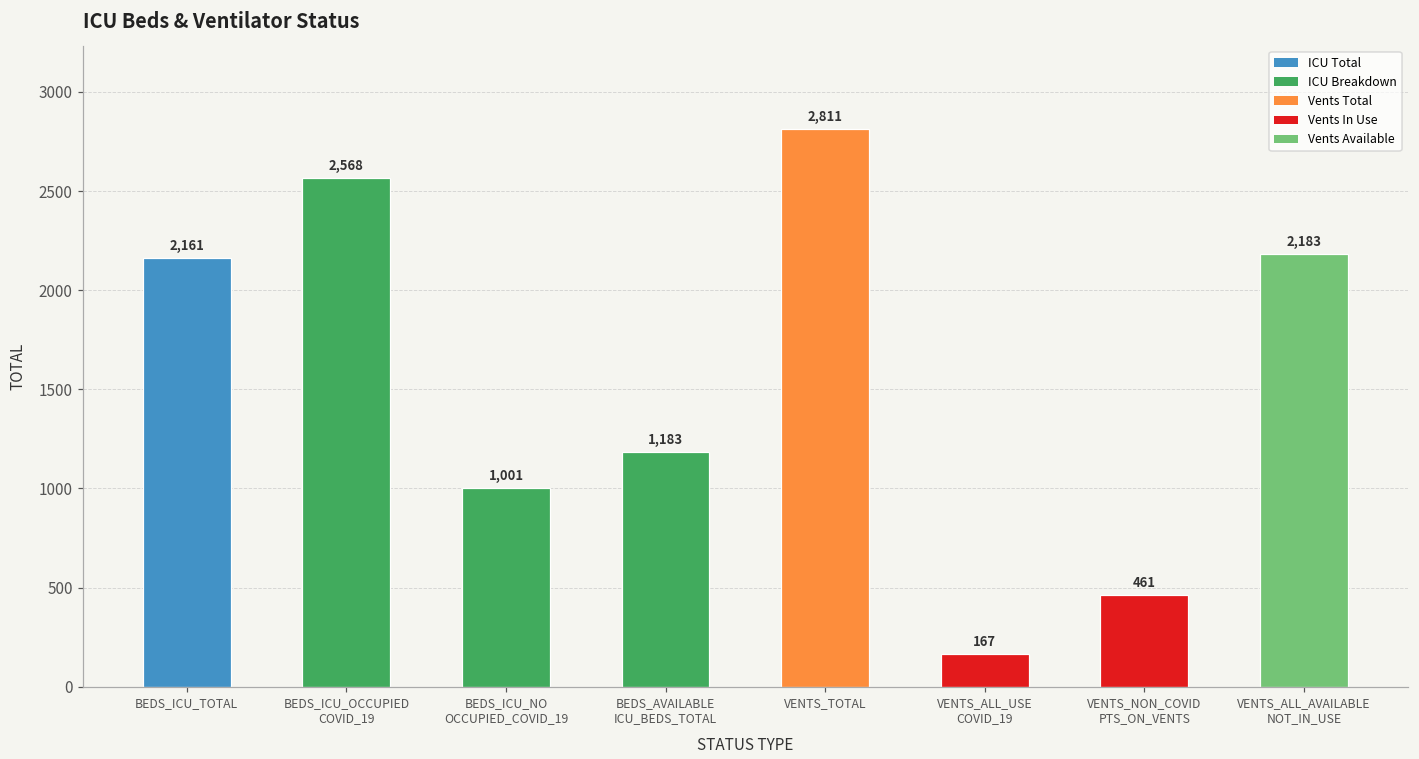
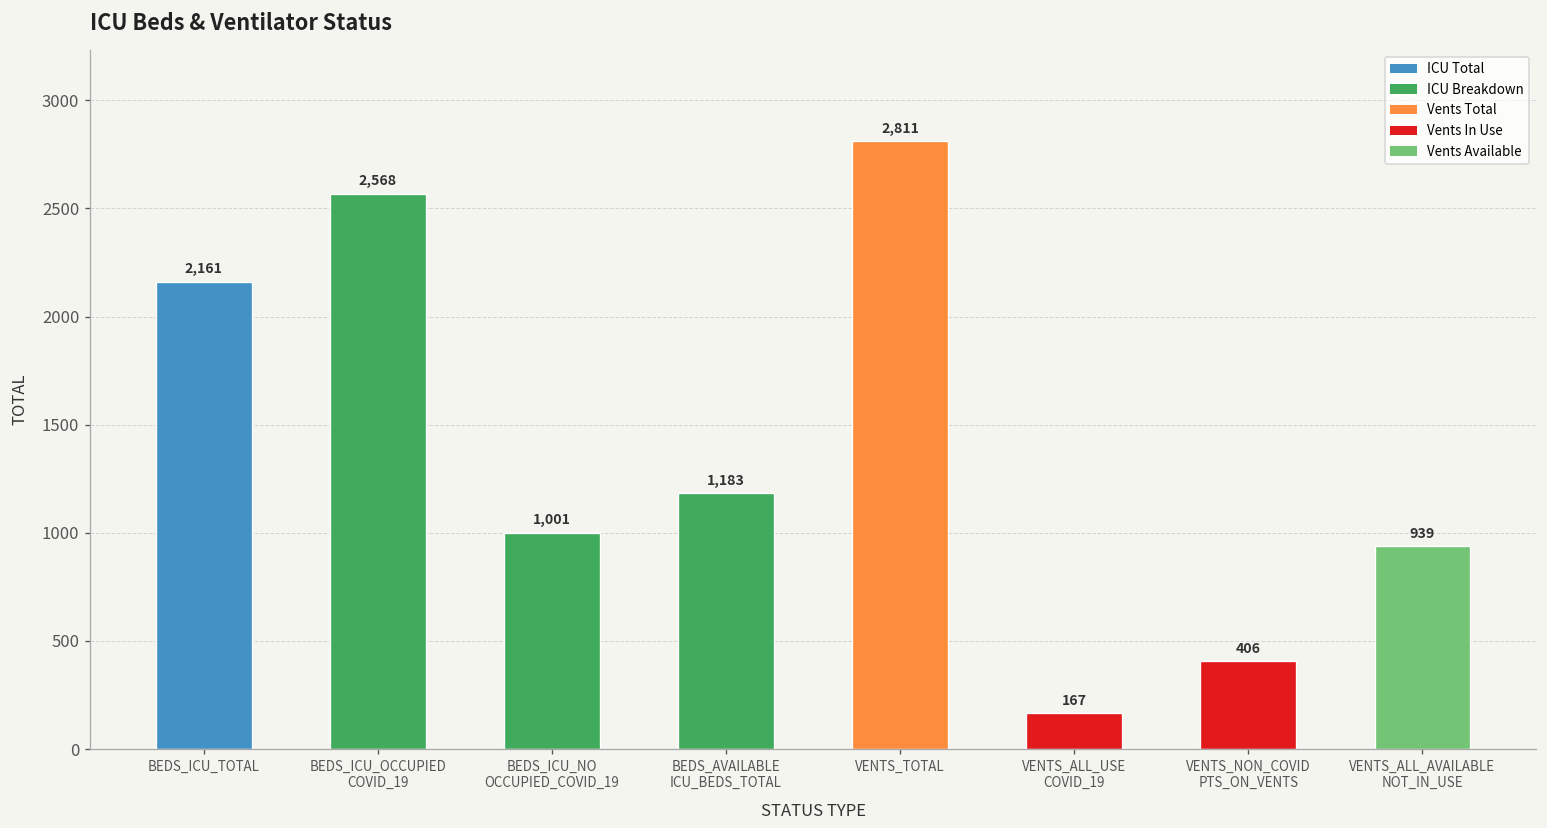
VENTS_NON_COVID PTS_ON_VENTS: 461 -> 406
VENTS_ALL_AVAILABLE NOT_IN_USE: 2,183 -> 939
